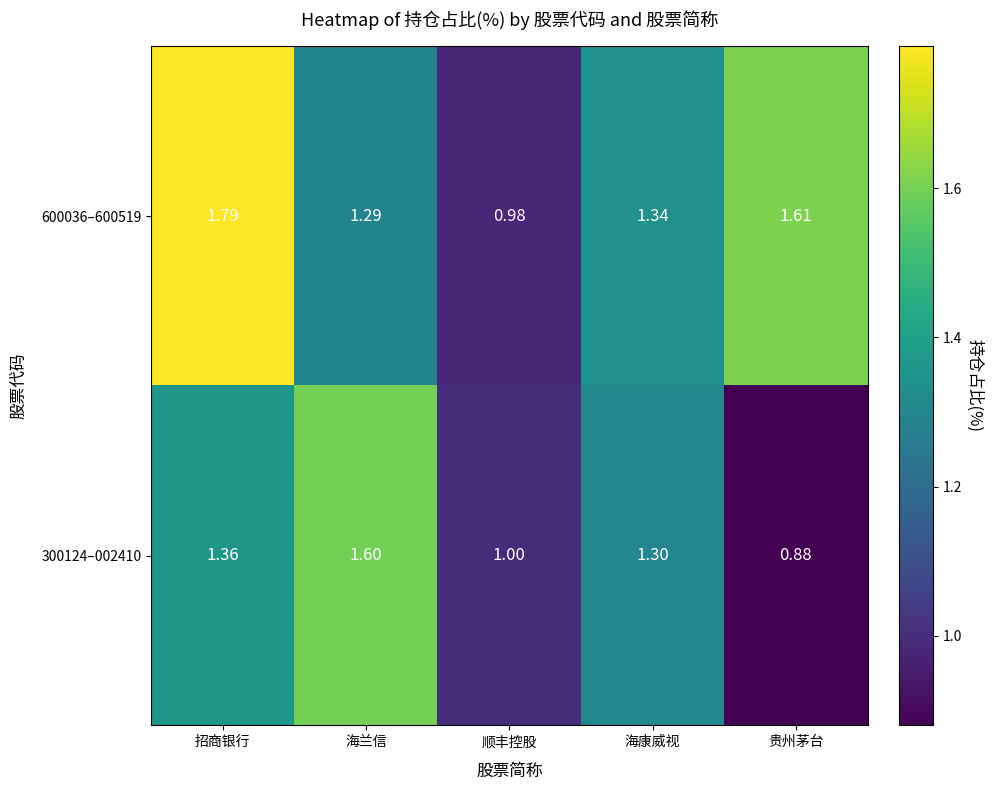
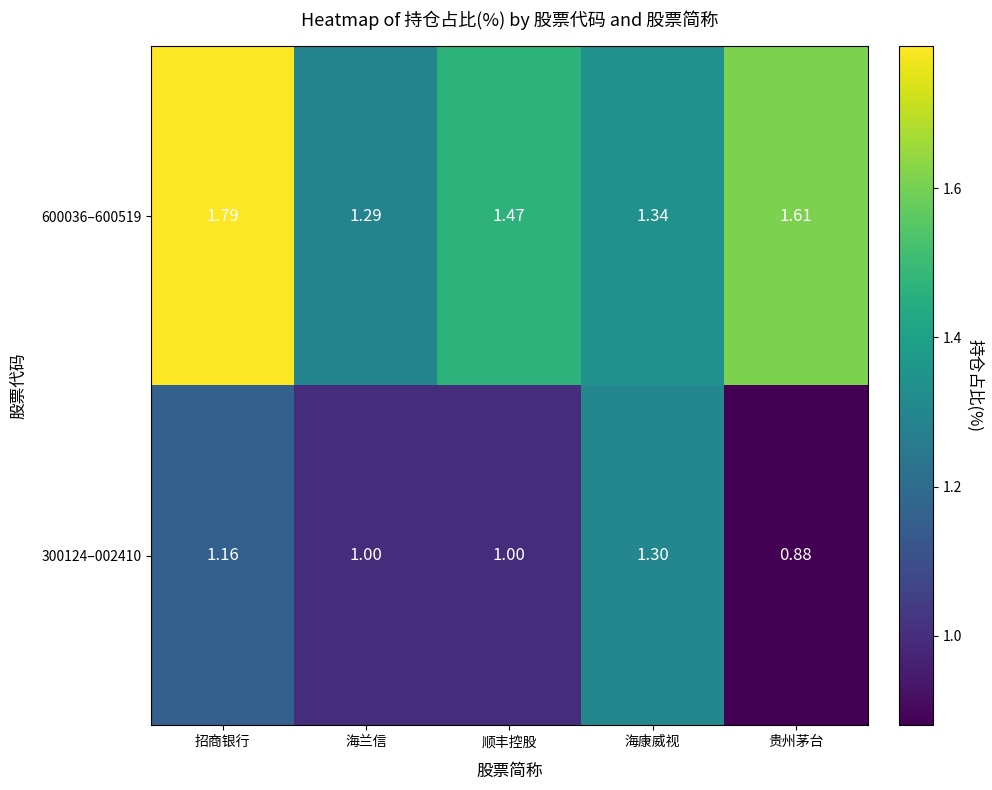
600036–600519, 顺丰控股: 0.98 -> 1.47
300124–002410, 招商银行: 1.36 -> 1.16
300124–002410, 海兰信: 1.60 -> 1.00
